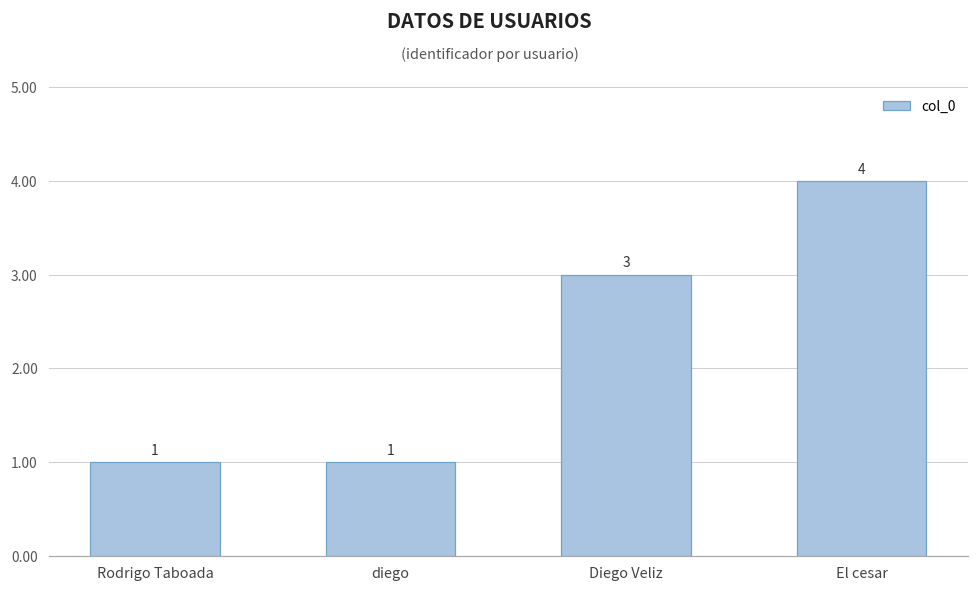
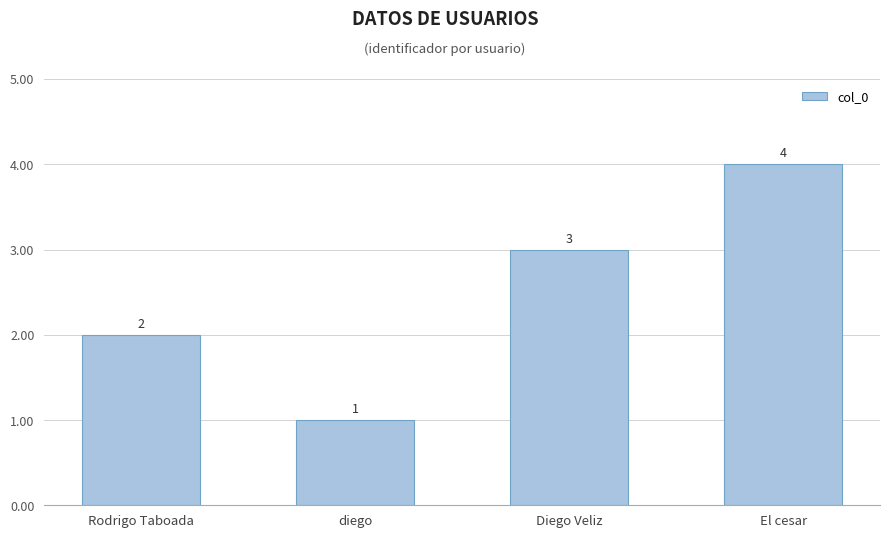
Rodrigo Taboada: 1 -> 2
